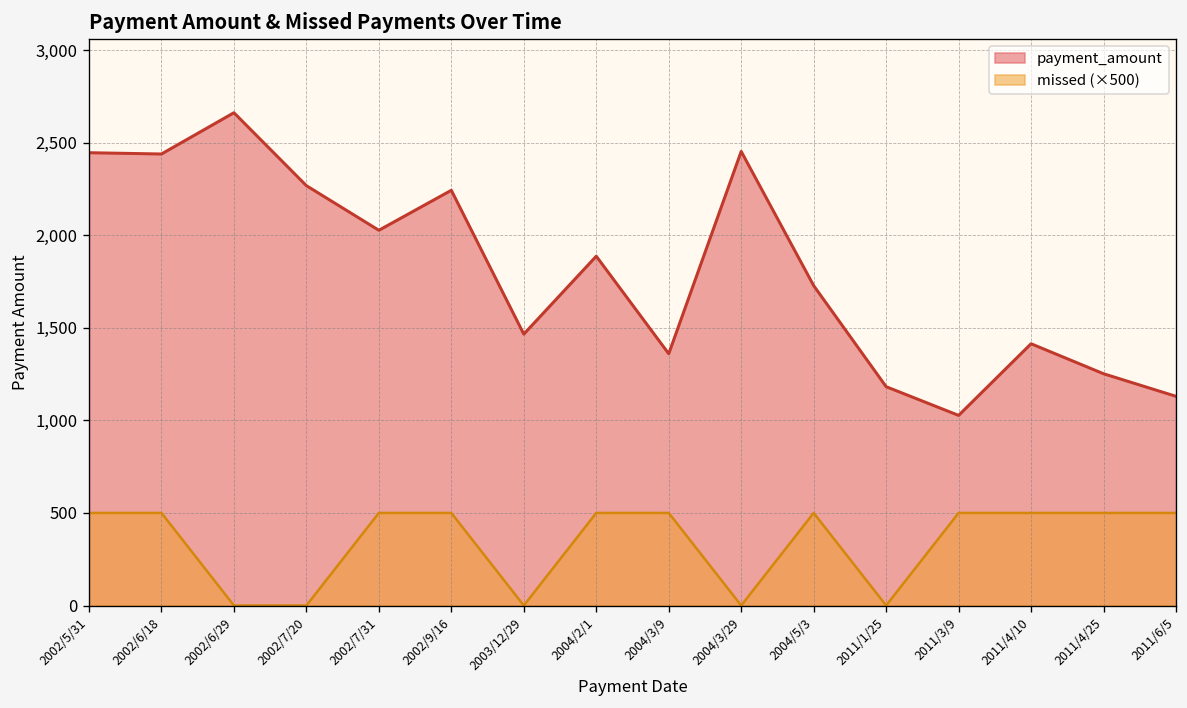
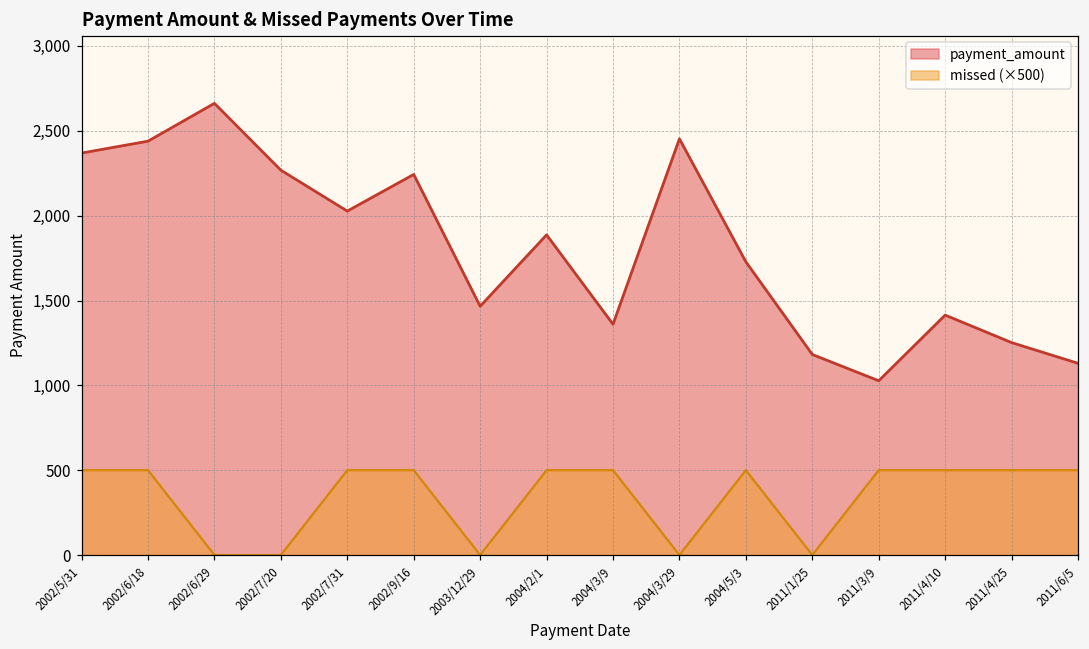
payment_amount, 2002/5/31: 2,450 -> 2,370
